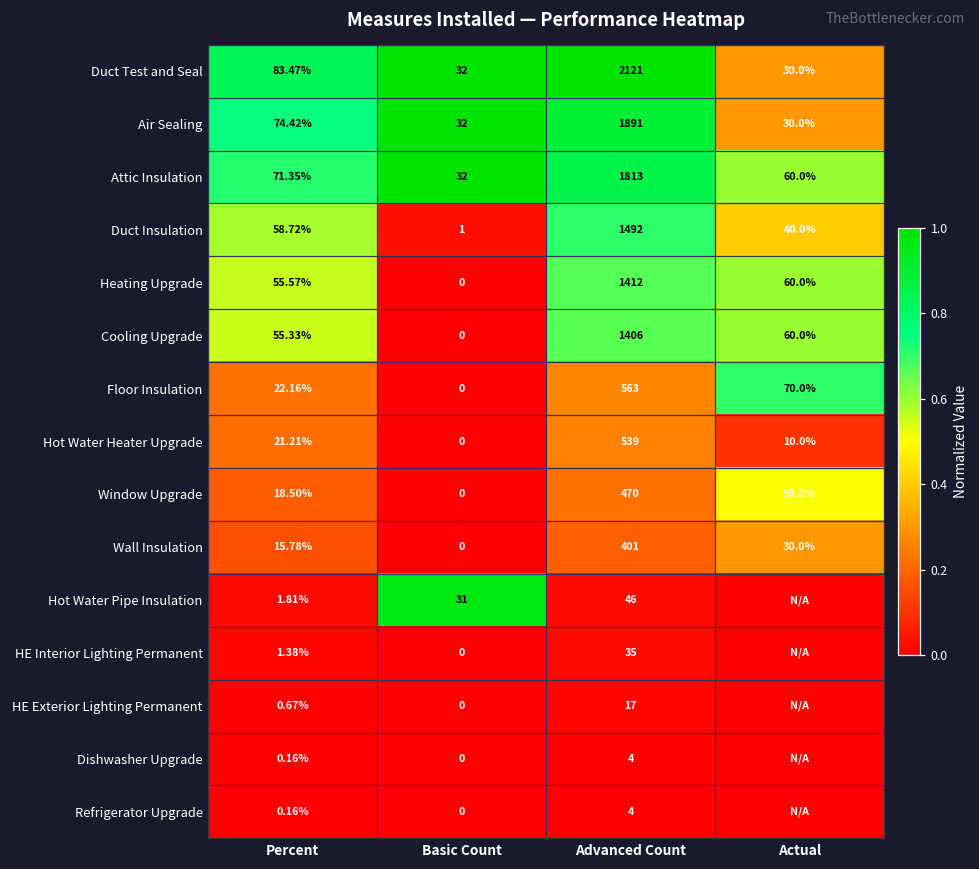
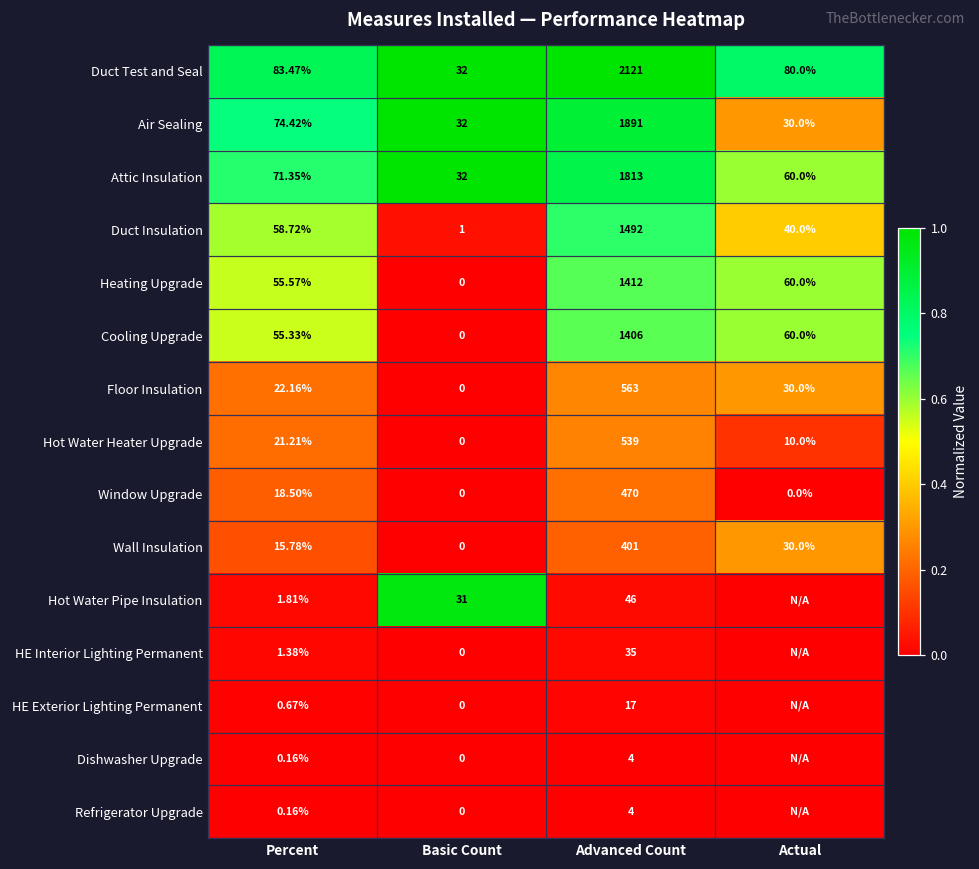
Duct Test and Seal, Actual: 30.0% -> 80.0%
Floor Insulation, Actual: 70.0% -> 30.0%
Window Upgrade, Actual: 50.0% -> 0.0%
